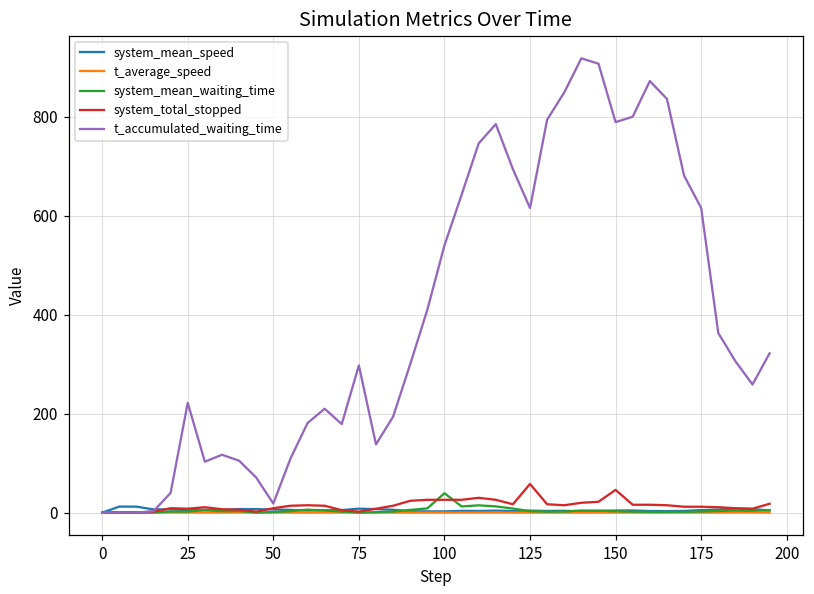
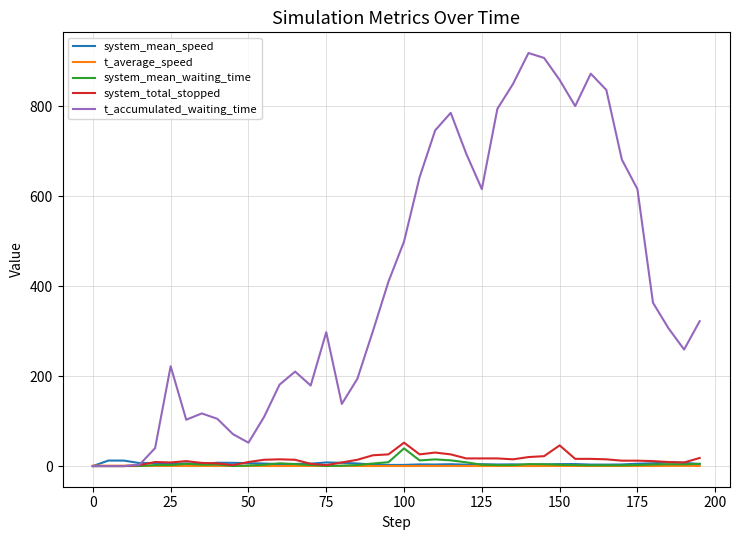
t_accumulated_waiting_time, 50: 20 -> 50
system_total_stopped, 100: 30 -> 50
t_accumulated_waiting_time, 100: 540 -> 500
system_total_stopped, 125: 60 -> 20
t_accumulated_waiting_time, 150: 790 -> 860
